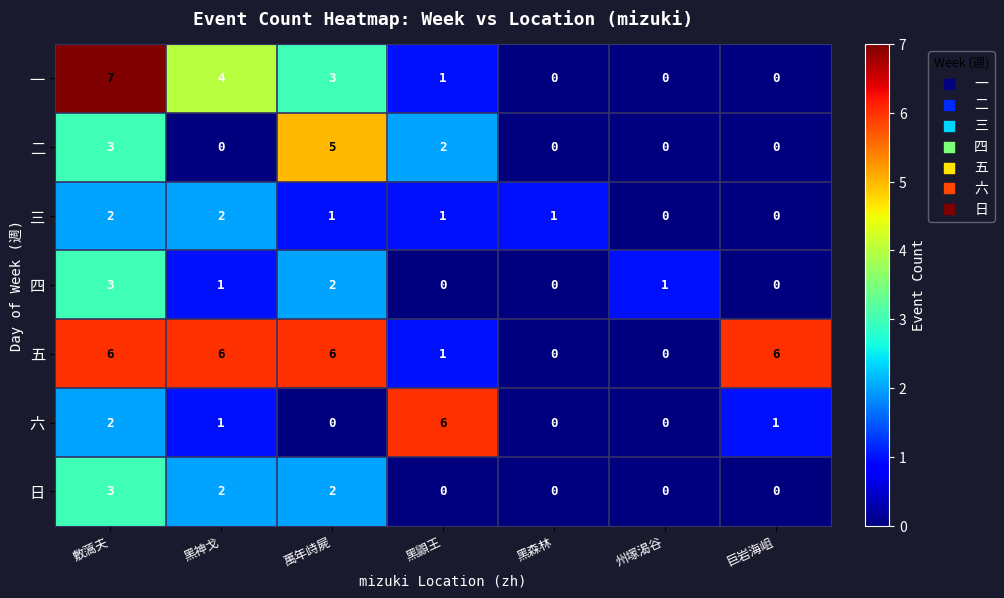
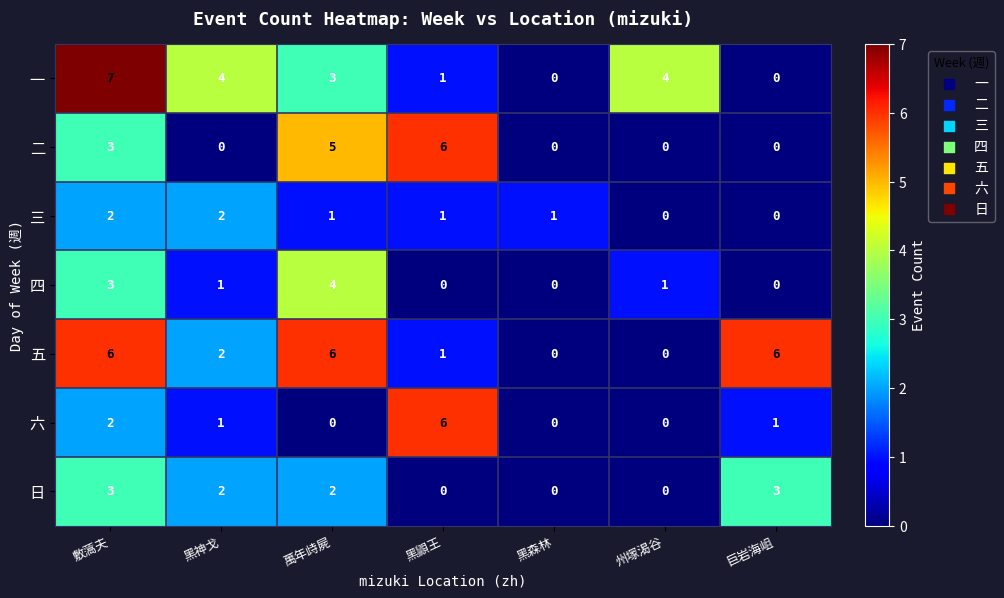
一, 州塜渴谷: 0 -> 4
二, 黑鼰王: 2 -> 6
四, 萬年歭屍: 2 -> 4
五, 黑神戈: 6 -> 2
日, 巨岩海岨: 0 -> 3
